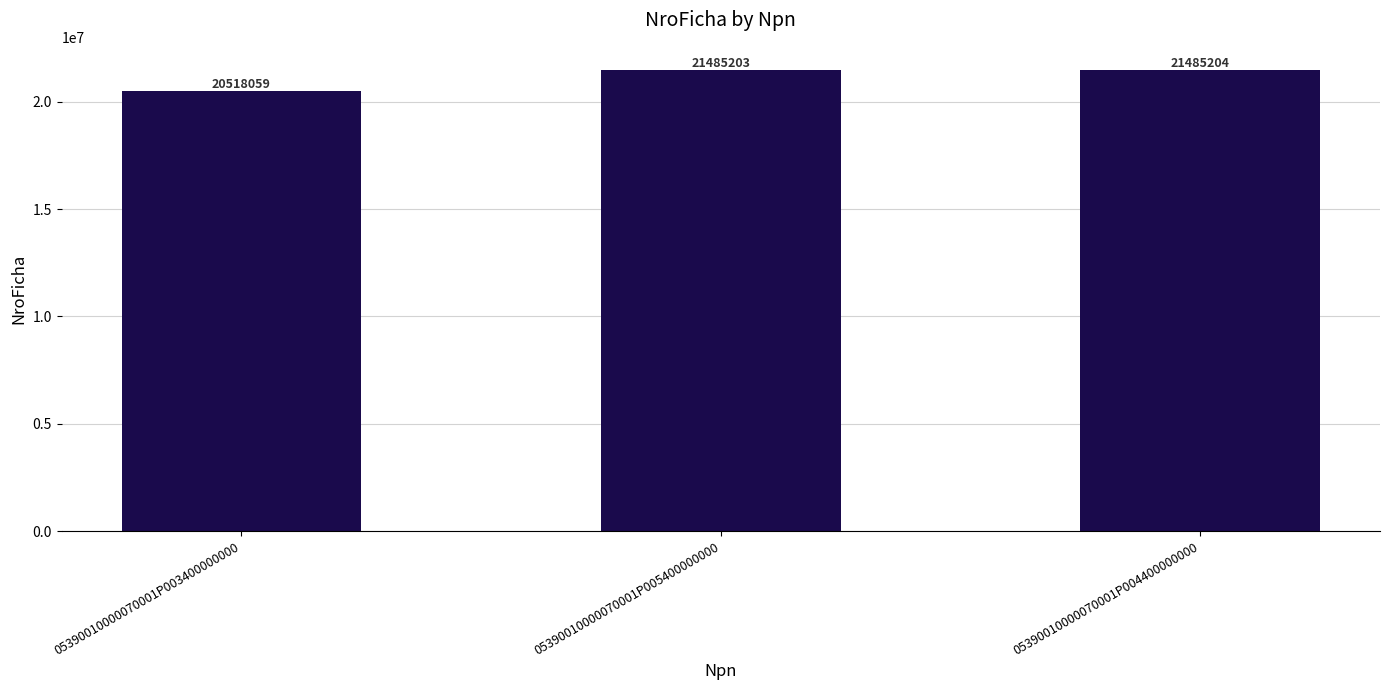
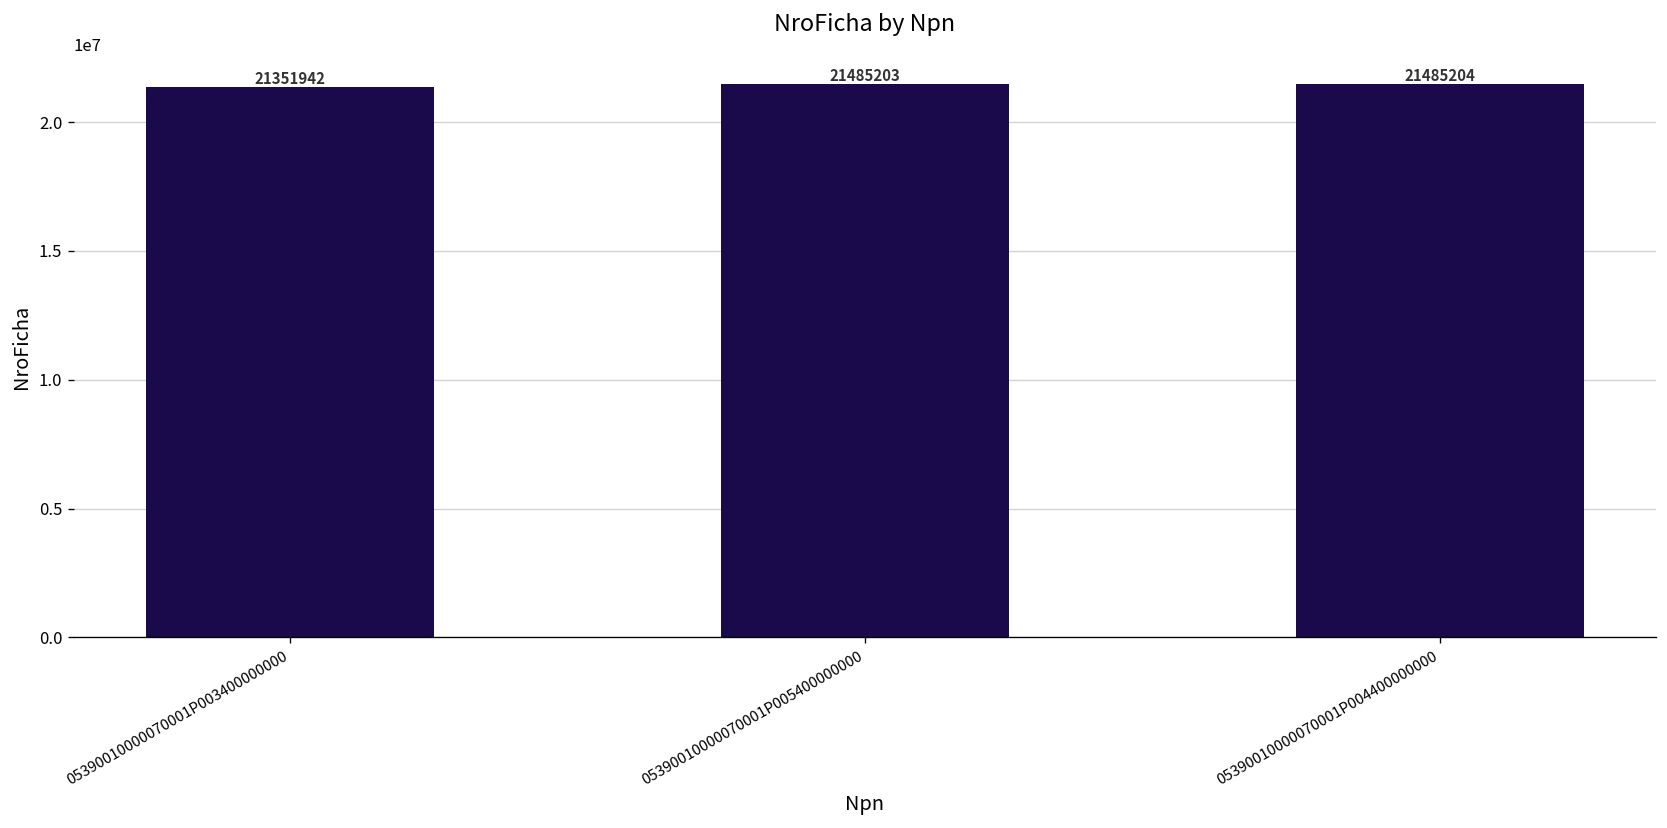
05390010000070001P003400000000: 20518059 -> 21351942
